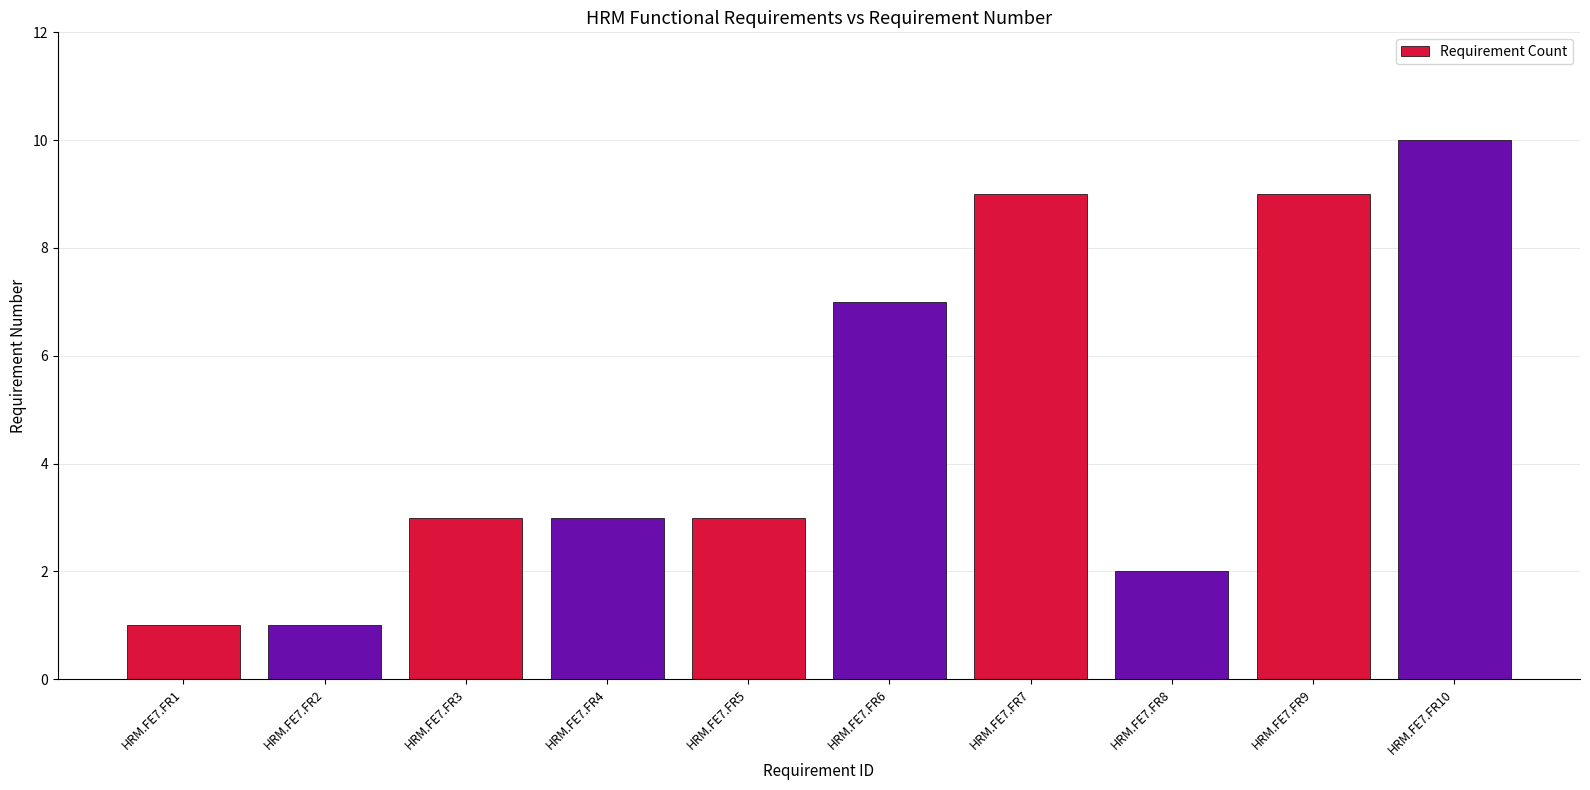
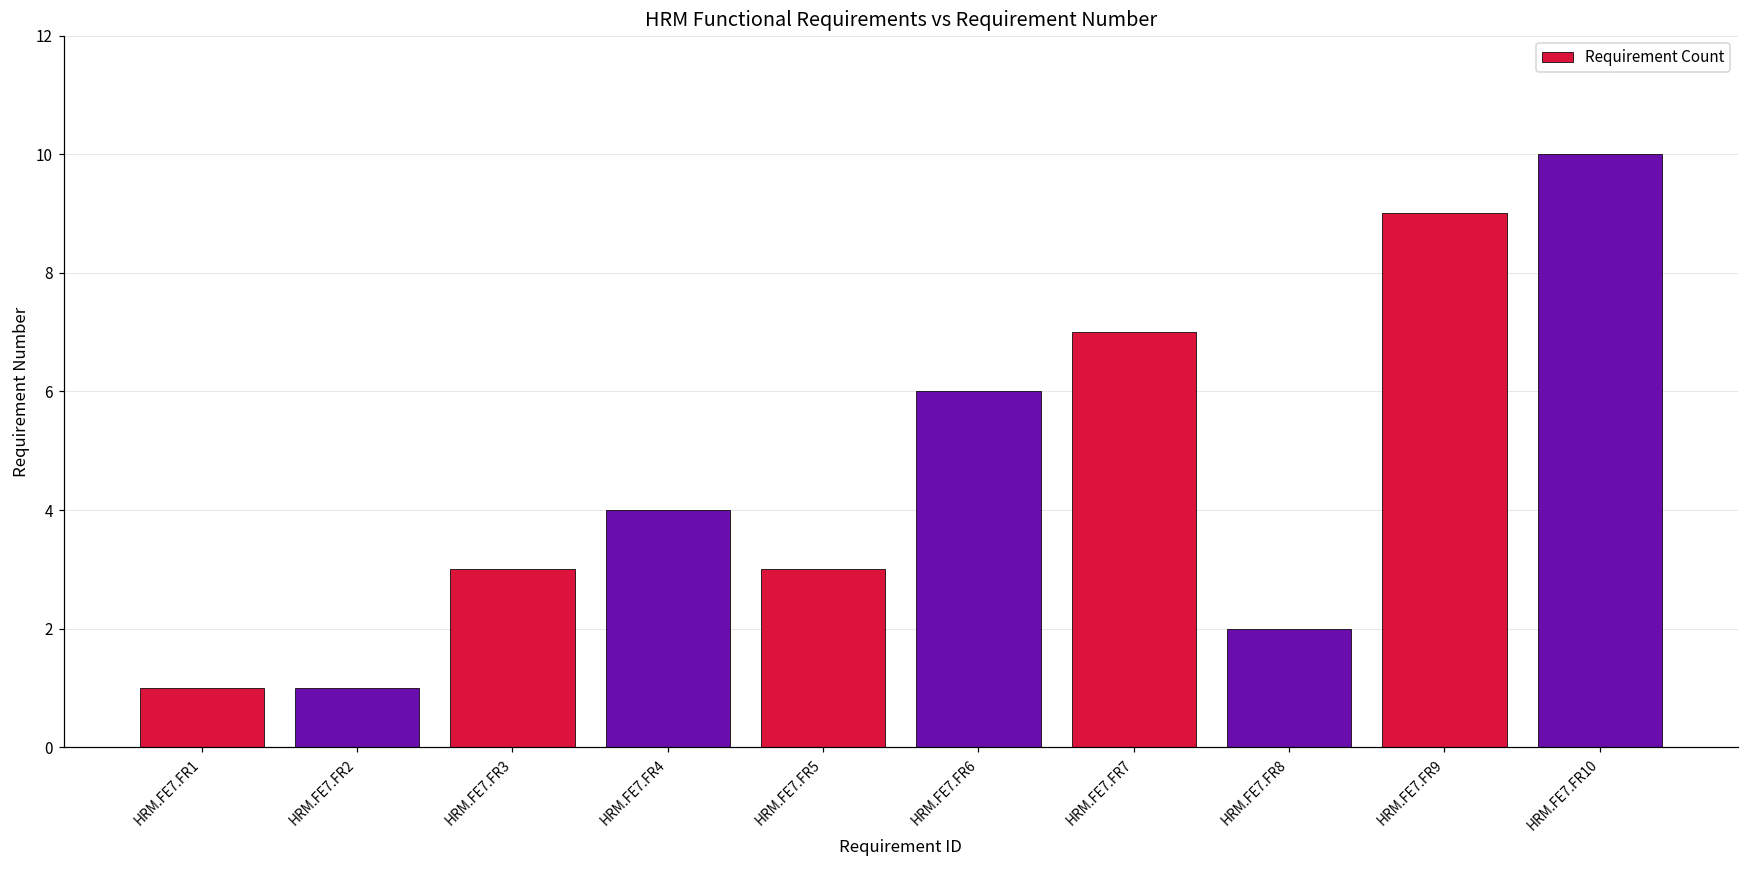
HRM.FE7.FR4: 3 -> 4
HRM.FE7.FR6: 7 -> 6
HRM.FE7.FR7: 9 -> 7
